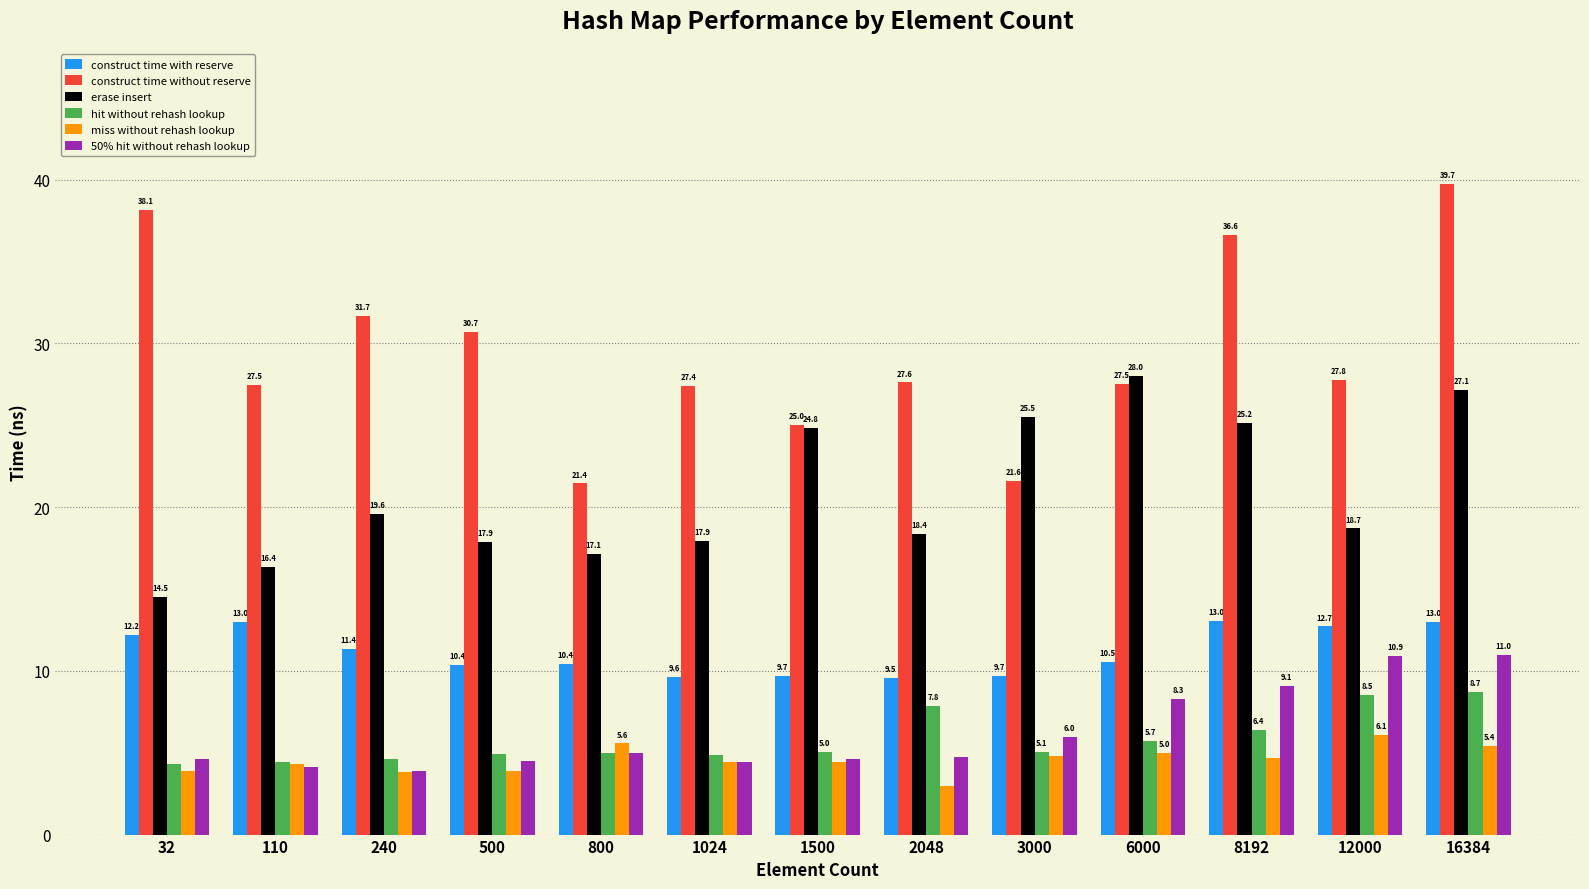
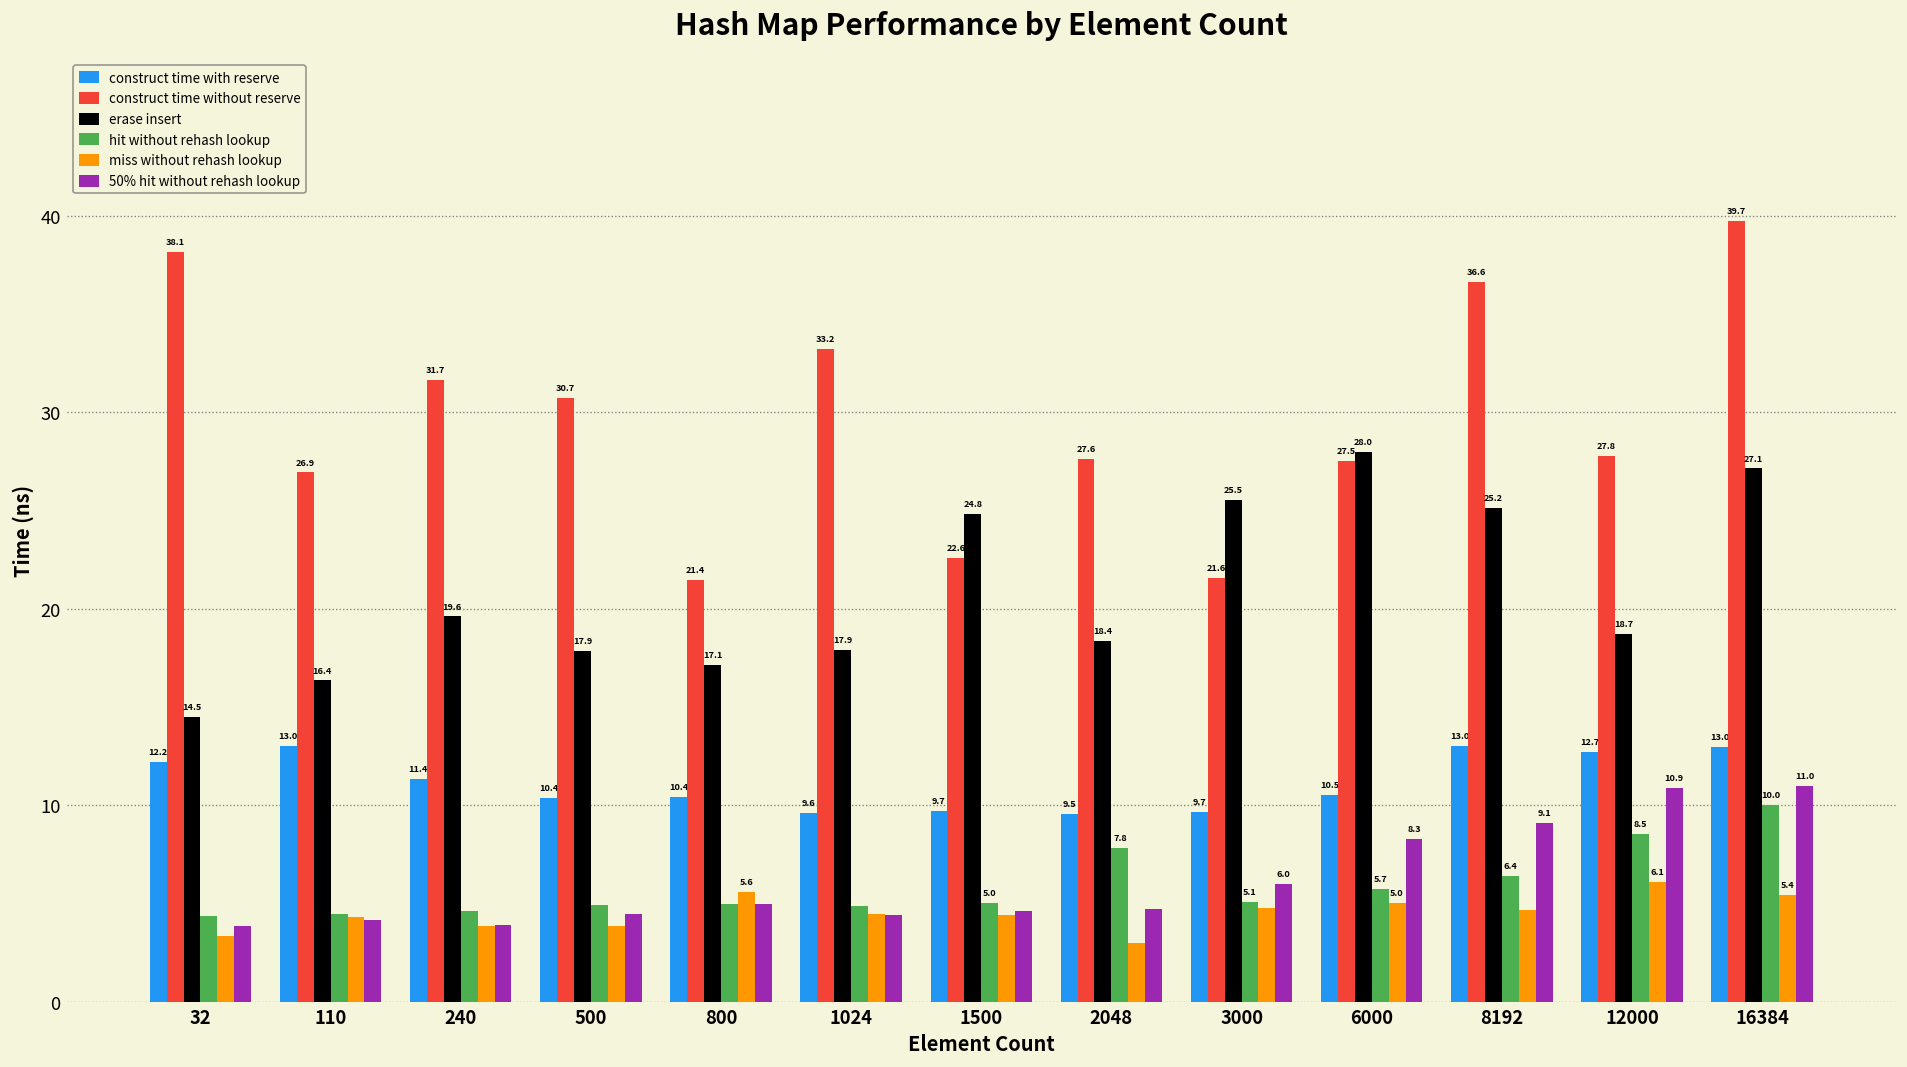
miss without rehash lookup, 32: 3.9 -> 3.3
50% hit without rehash lookup, 32: 4.6 -> 3.8
construct time without reserve, 110: 27.5 -> 26.9
construct time without reserve, 1024: 27.4 -> 33.2
construct time without reserve, 1500: 25.0 -> 22.6
hit without rehash lookup, 16384: 8.7 -> 10.0
